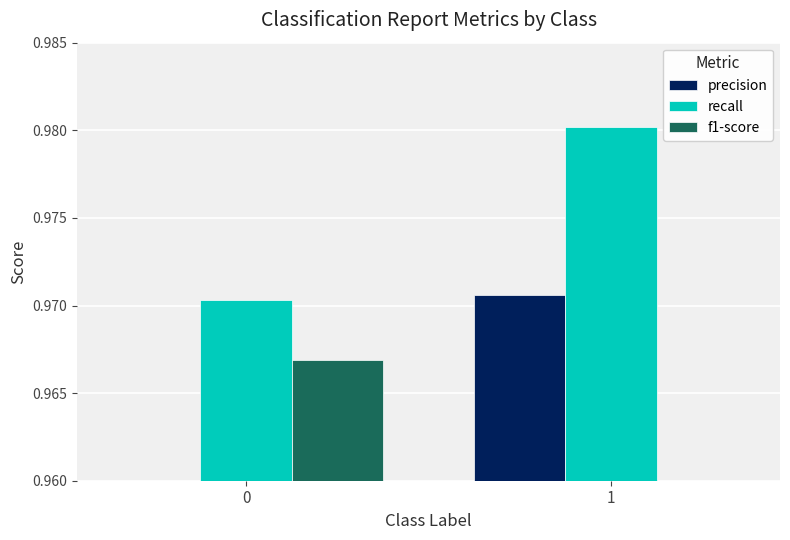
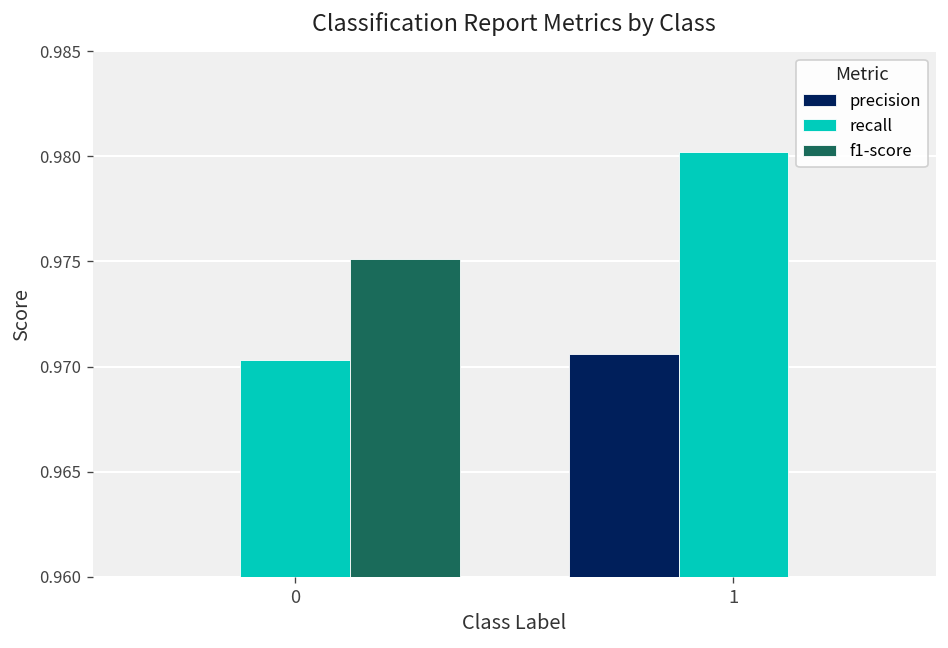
f1-score, 0: 0.9669 -> 0.9751
